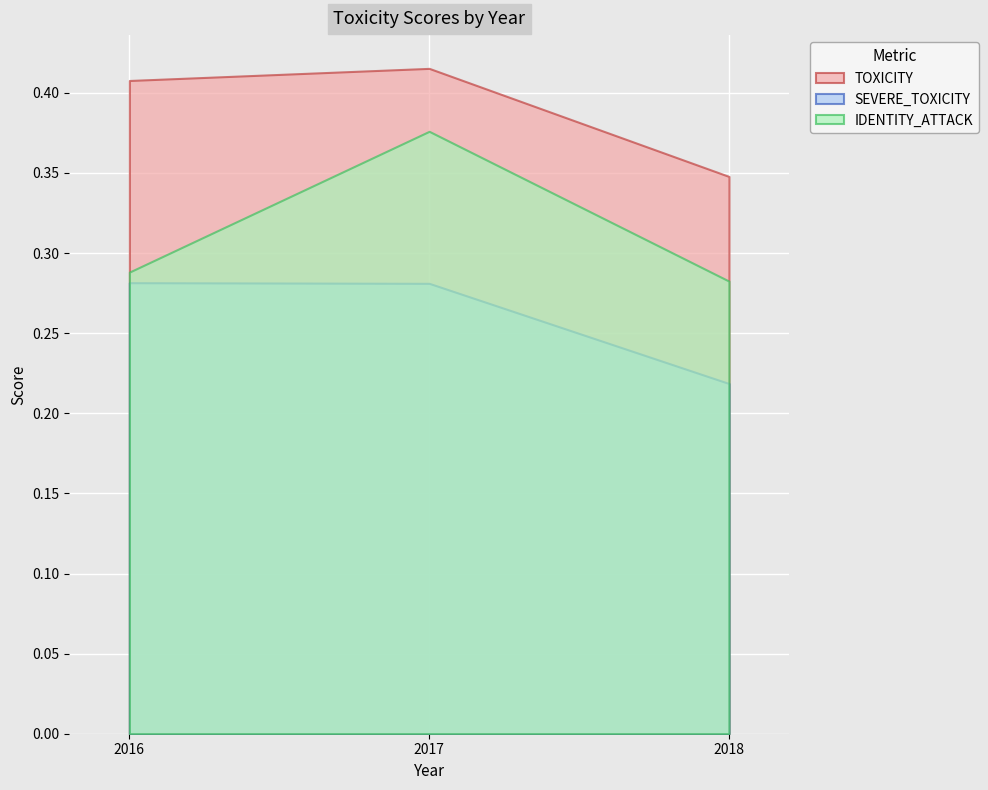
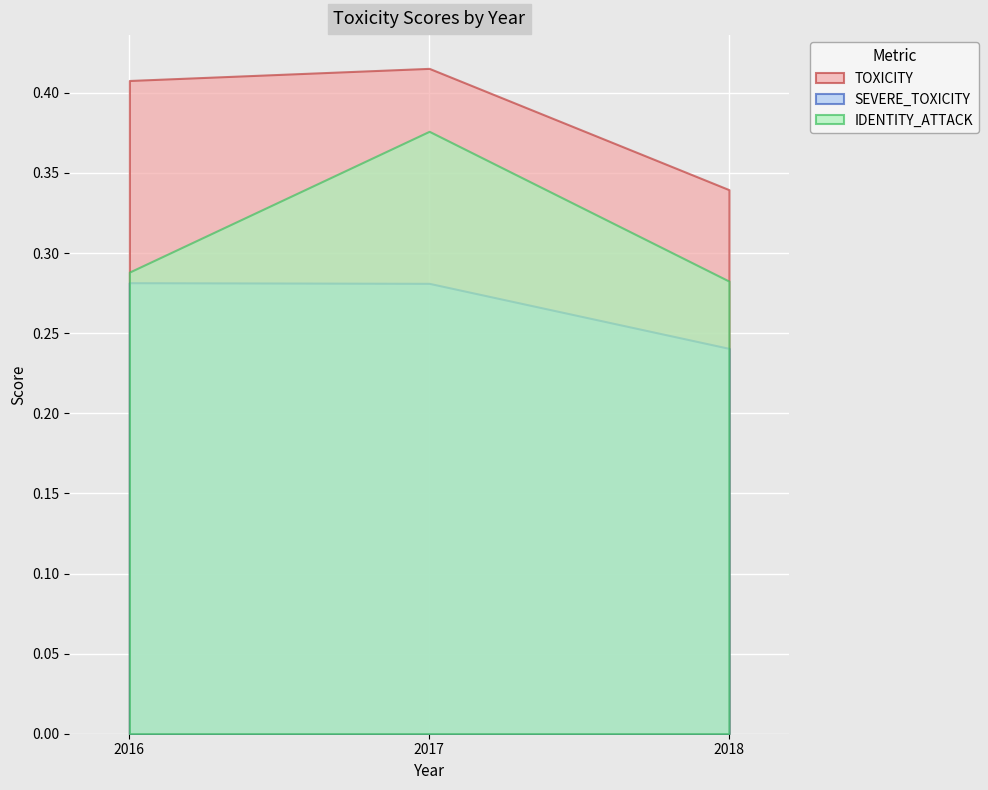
TOXICITY, 2018: 0.348 -> 0.340
SEVERE_TOXICITY, 2018: 0.219 -> 0.241
